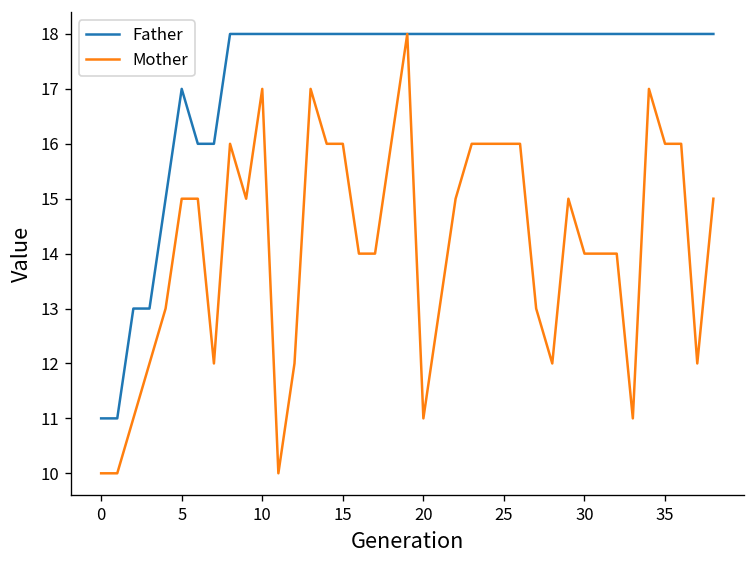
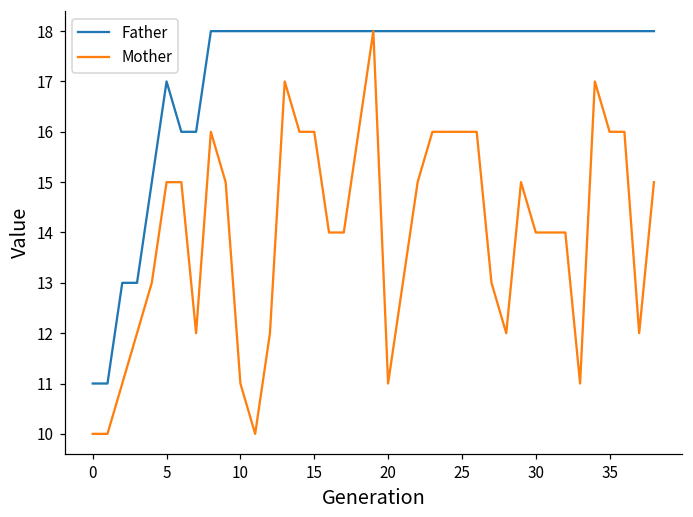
Mother, 10: 17 -> 11
